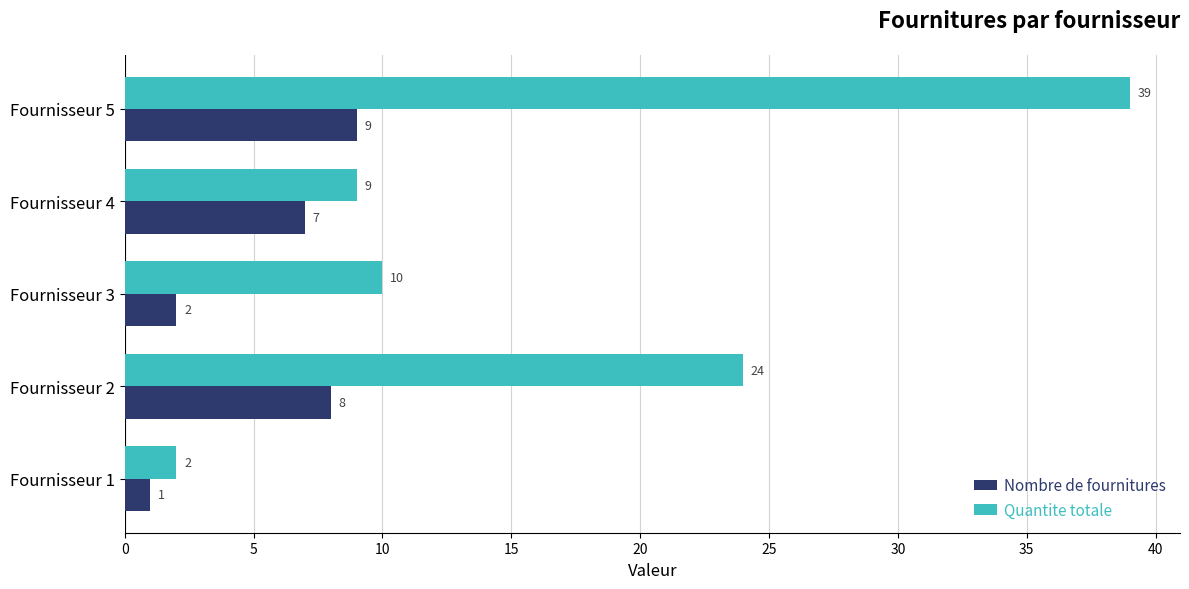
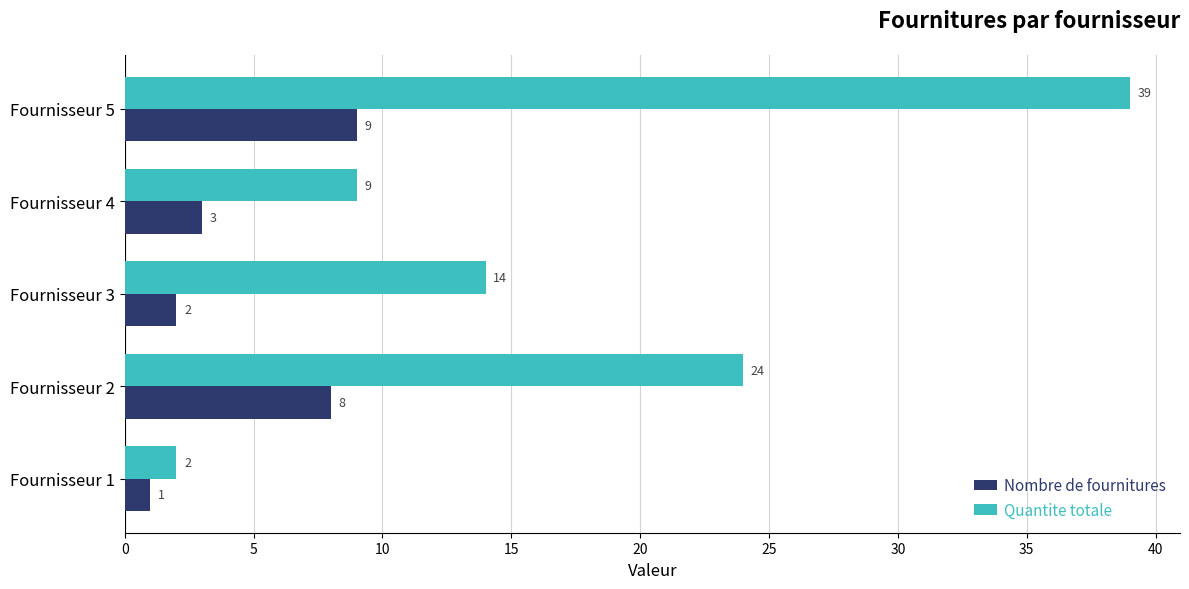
Nombre de fournitures, Fournisseur 4: 7 -> 3
Quantite totale, Fournisseur 3: 10 -> 14
